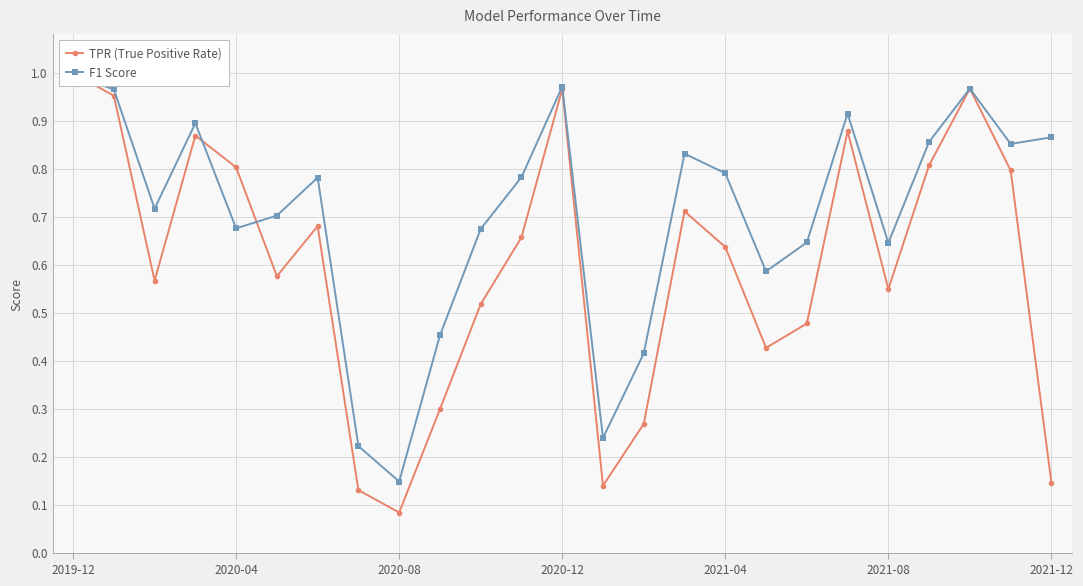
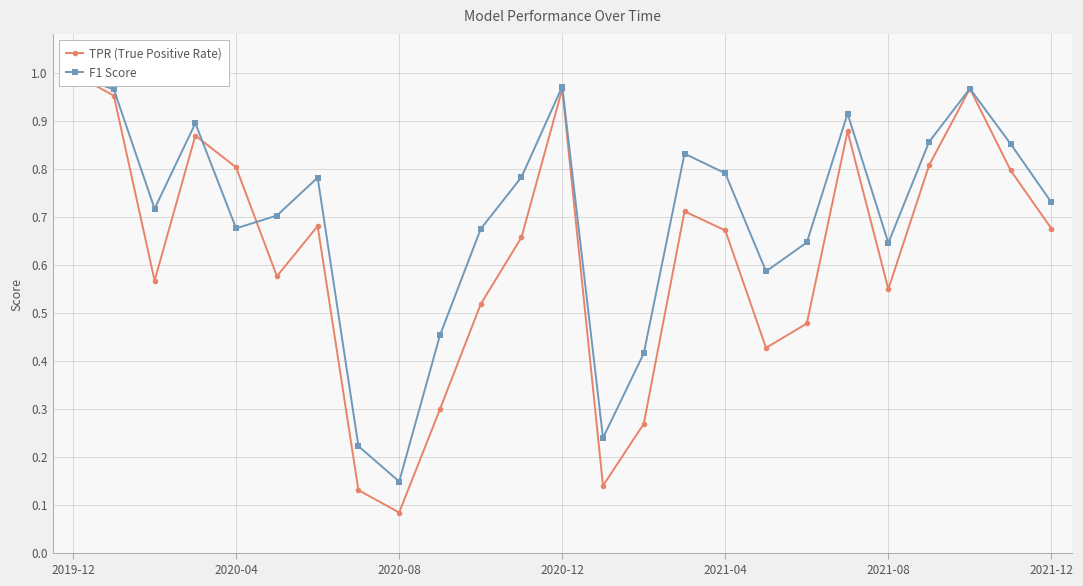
TPR (True Positive Rate), 2021-04: 0.64 -> 0.67
TPR (True Positive Rate), 2021-12: 0.15 -> 0.68
F1 Score, 2021-12: 0.87 -> 0.73
